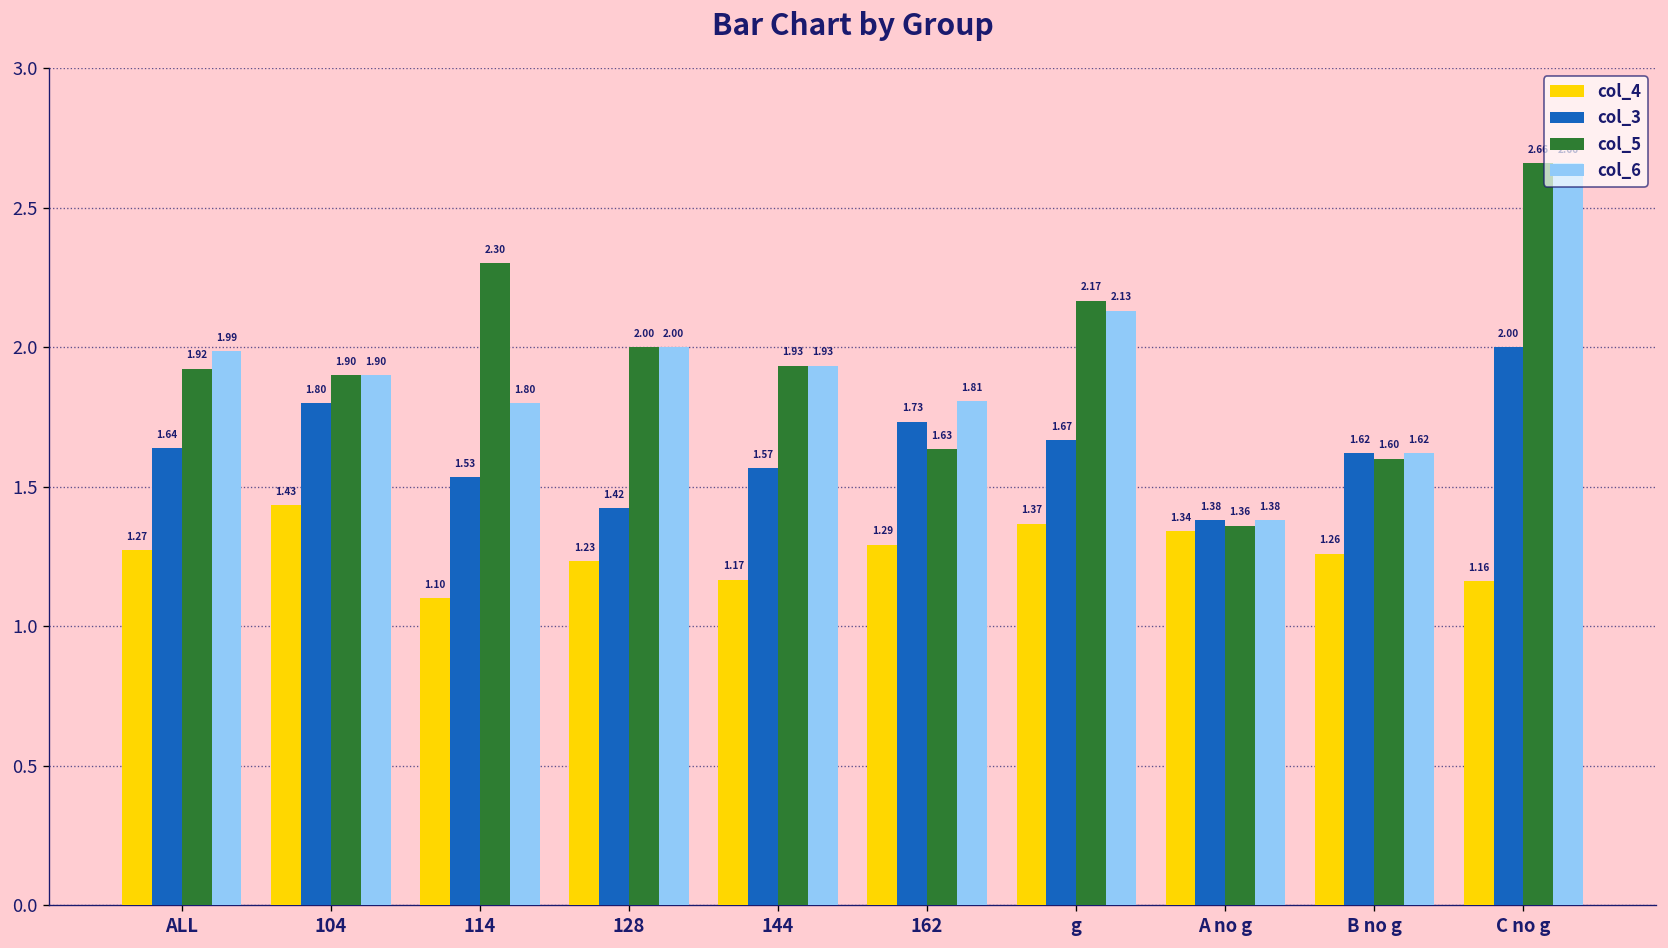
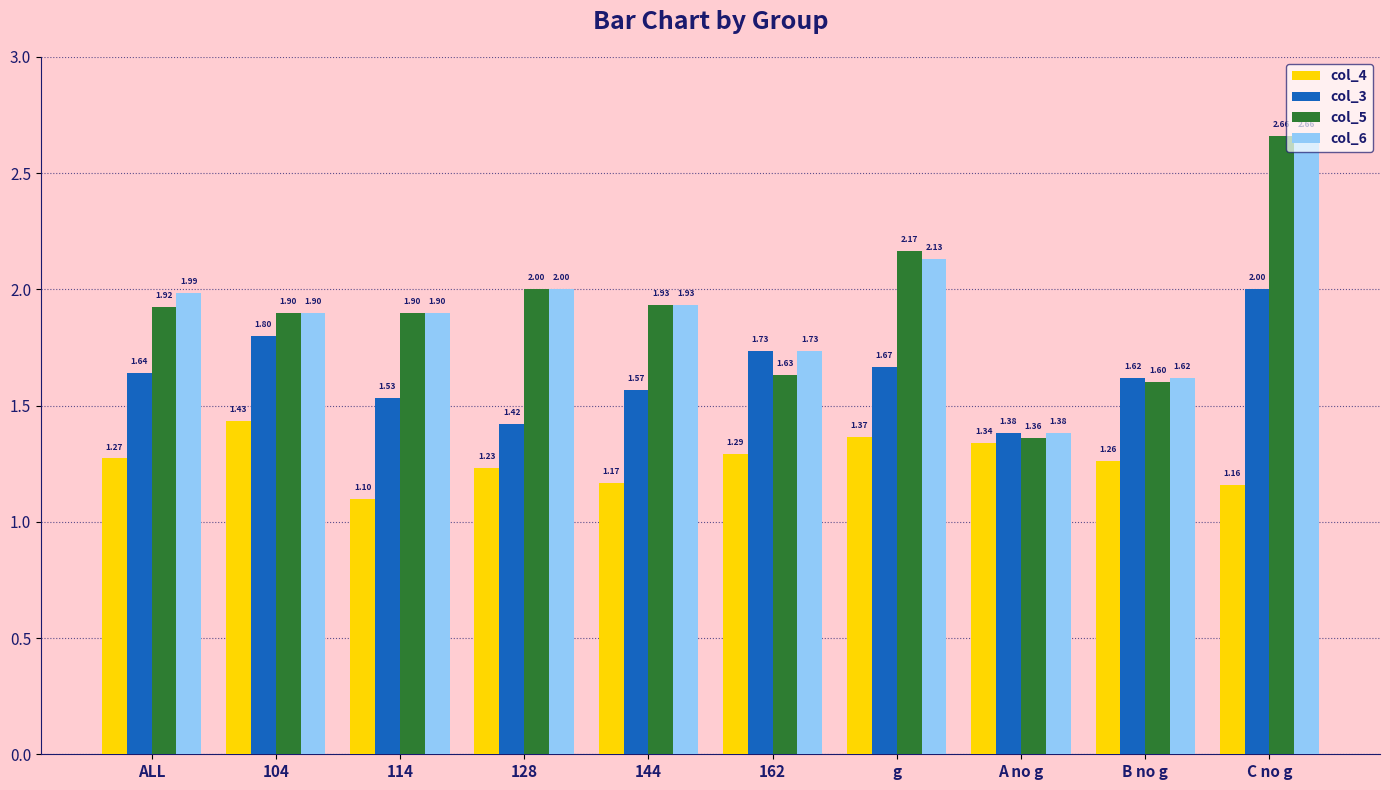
col_5, 114: 2.30 -> 1.90
col_6, 114: 1.80 -> 1.90
col_6, 162: 1.81 -> 1.73
